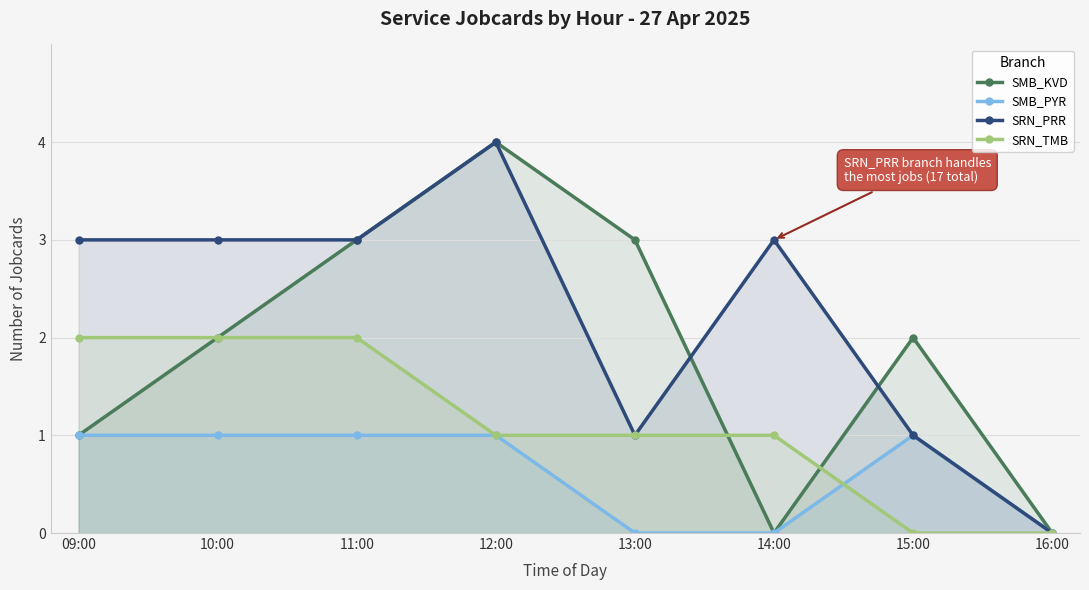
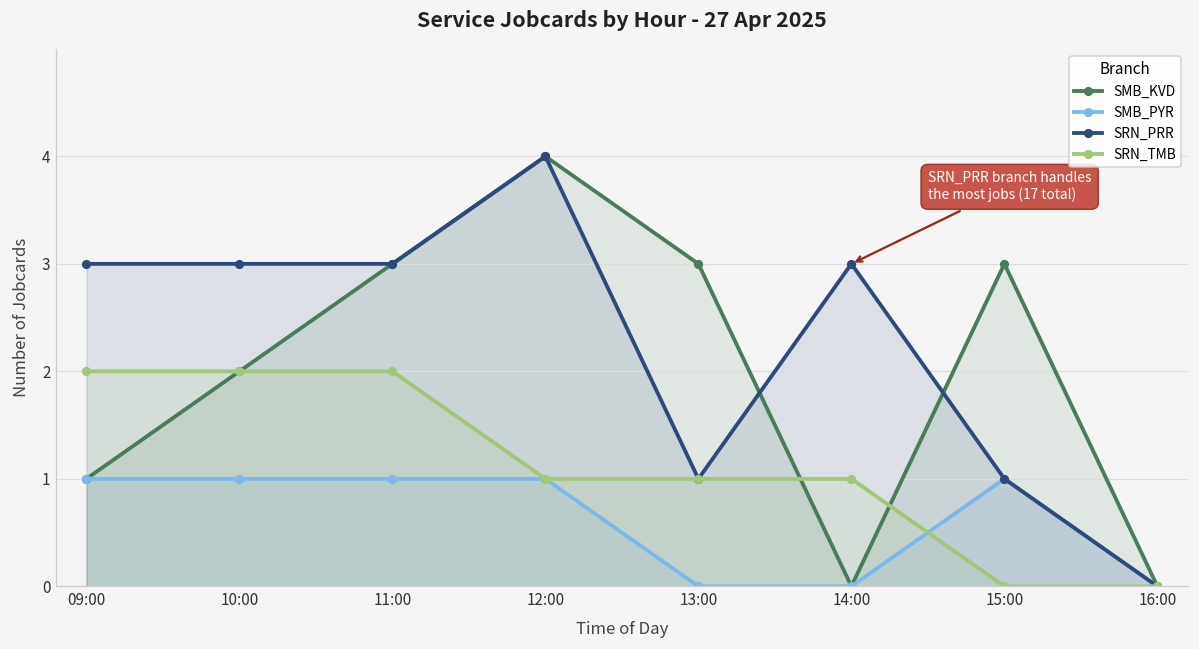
SMB_KVD, 15:00: 2 -> 3
